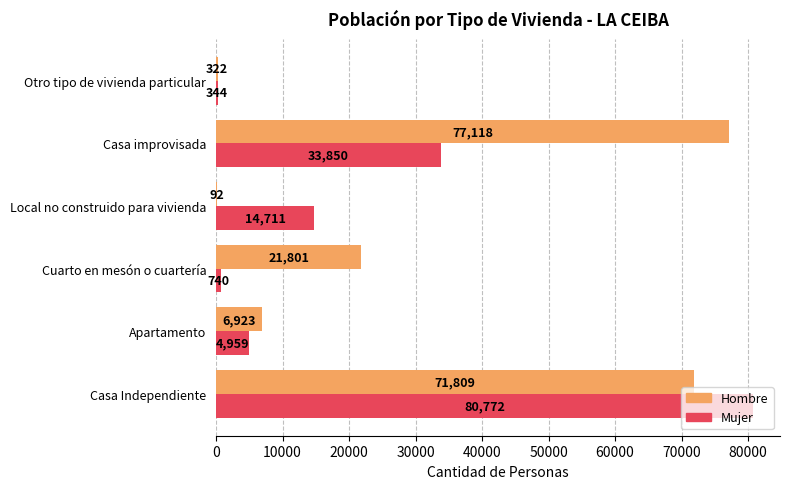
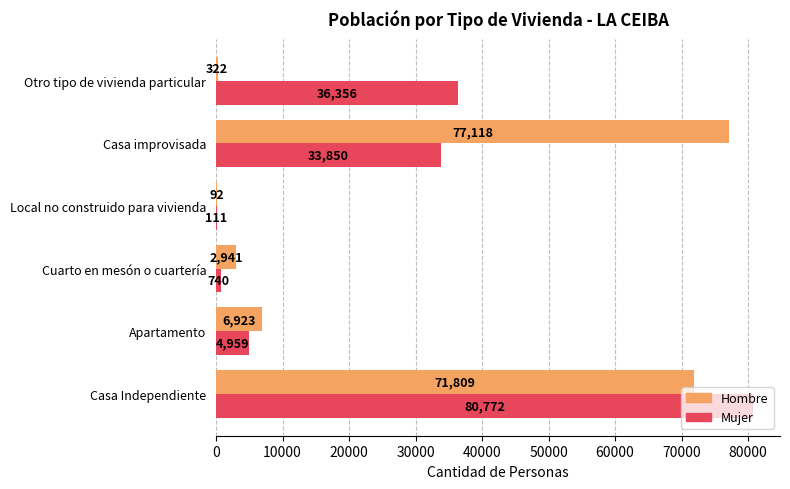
Mujer, Otro tipo de vivienda particular: 344 -> 36,356
Mujer, Local no construido para vivienda: 14,711 -> 111
Hombre, Cuarto en mesón o cuartería: 21,801 -> 2,941
